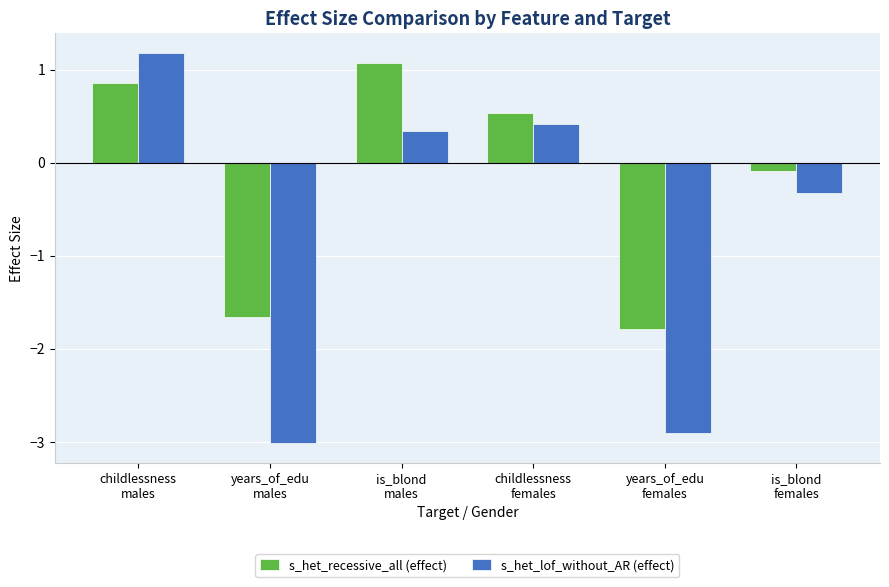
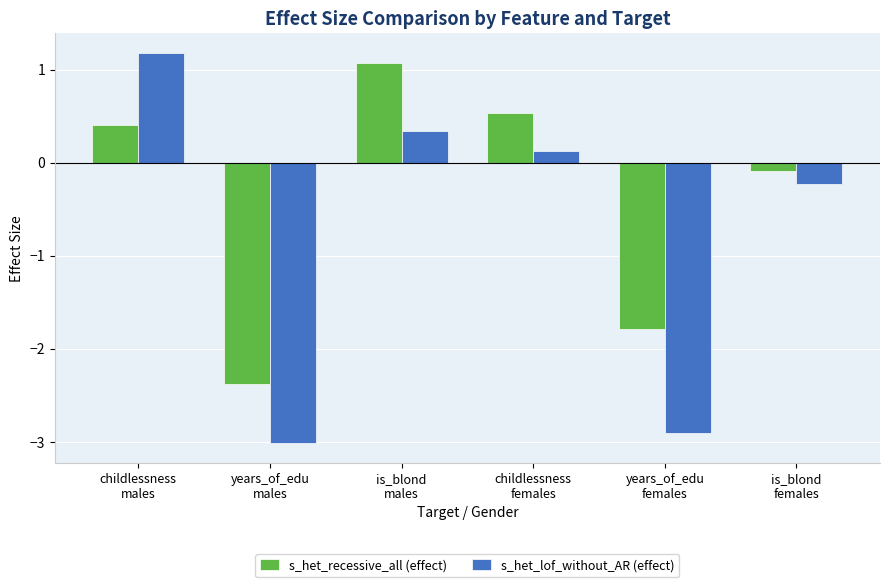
s_het_recessive_all (effect), childlessness males: 0.9 -> 0.4
s_het_recessive_all (effect), years_of_edu males: -1.7 -> -2.4
s_het_lof_without_AR (effect), childlessness females: 0.4 -> 0.1
s_het_lof_without_AR (effect), is_blond females: -0.3 -> -0.2
